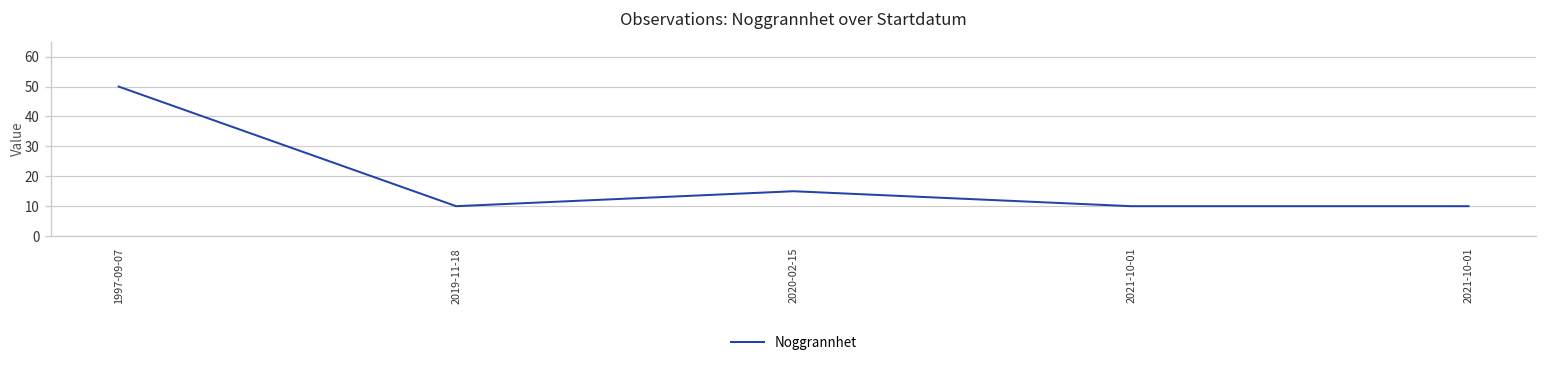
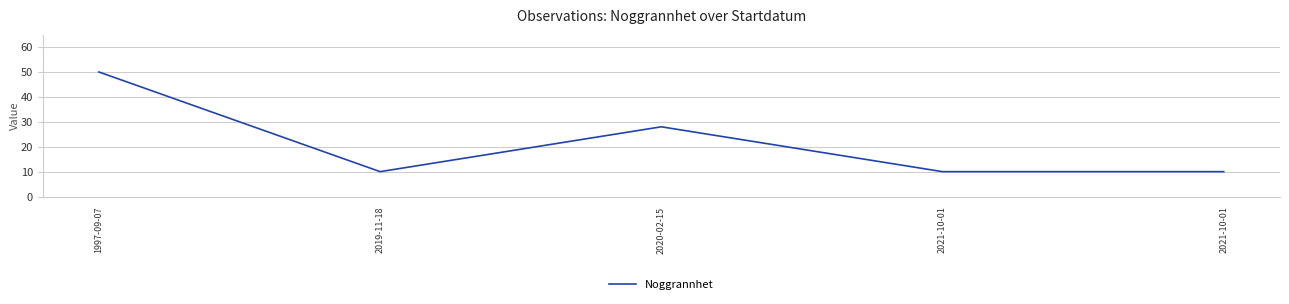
2020-02-15: 15 -> 28
